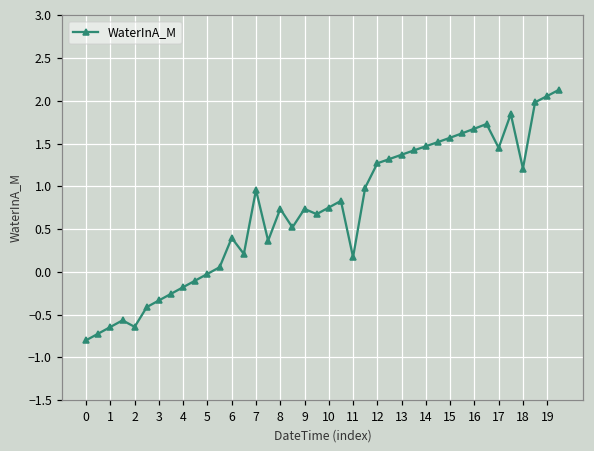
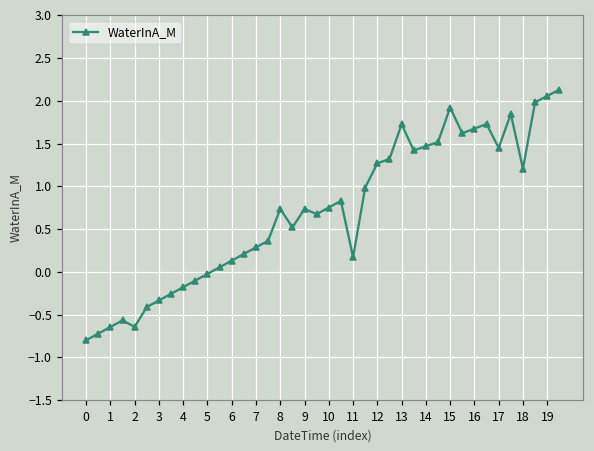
6: 0.4 -> 0.1
7: 1.0 -> 0.3
13: 1.4 -> 1.7
15: 1.6 -> 1.9
